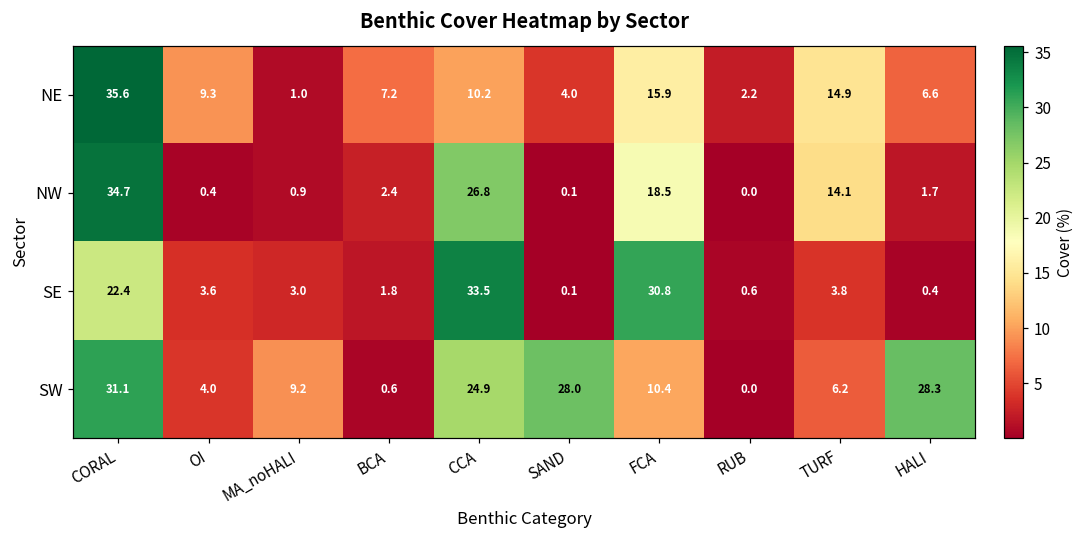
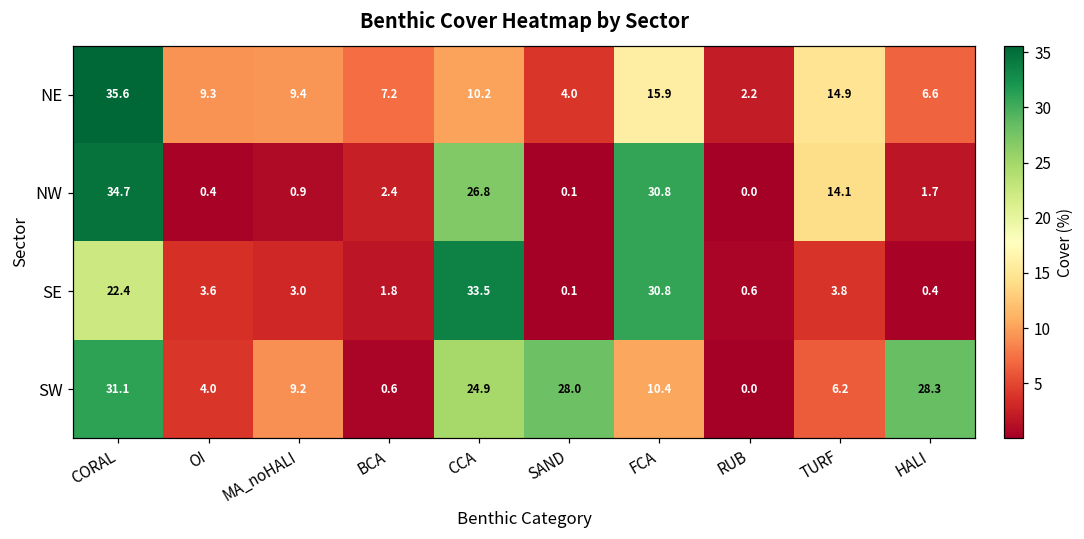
NE, MA_noHALI: 1.0 -> 9.4
NW, FCA: 18.5 -> 30.8
